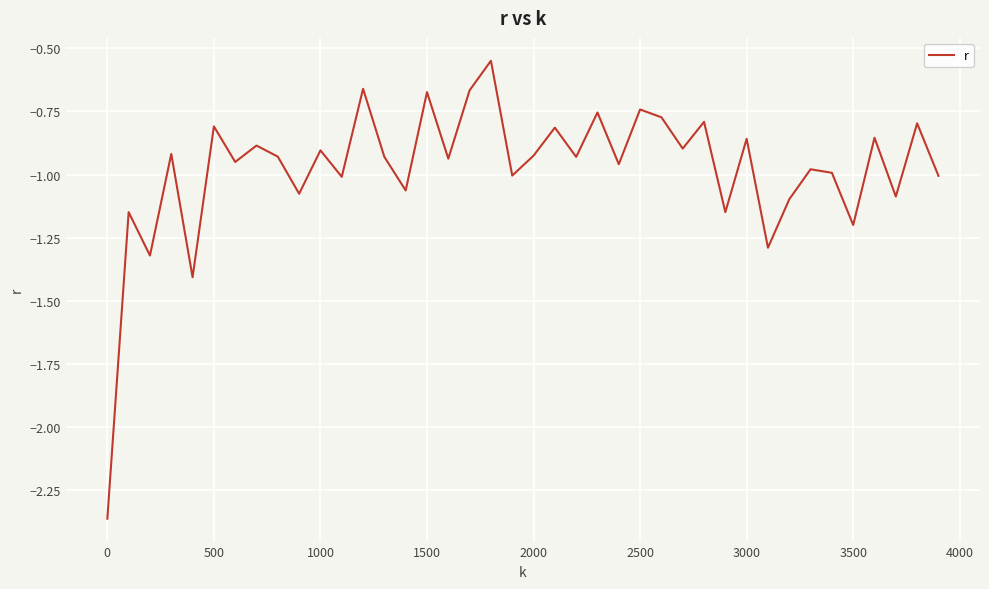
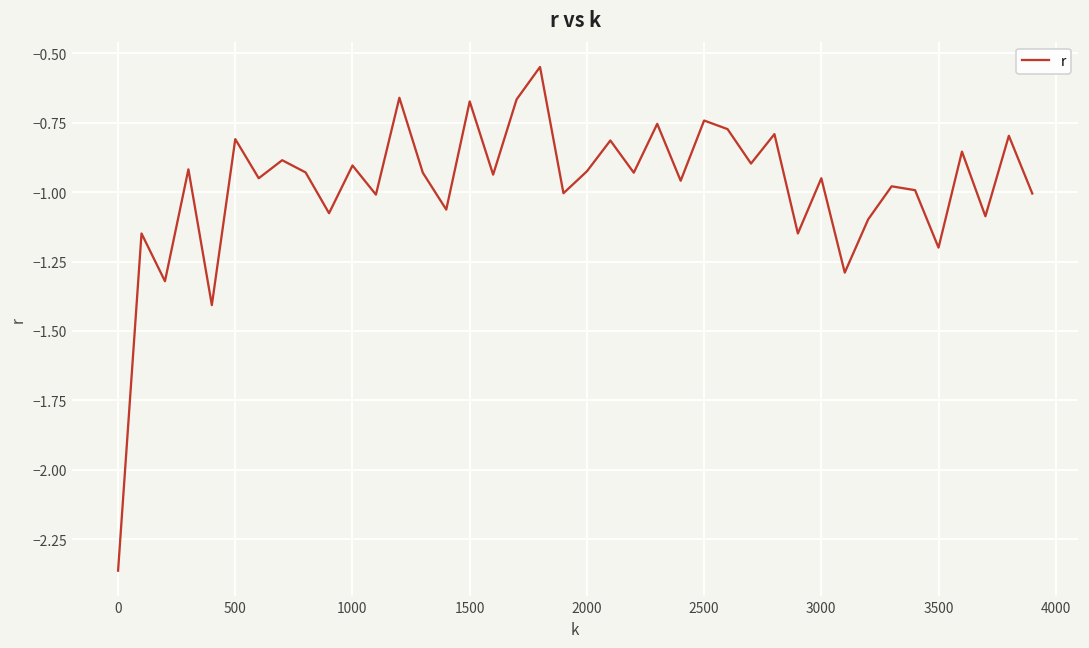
3000: -0.86 -> -0.95
